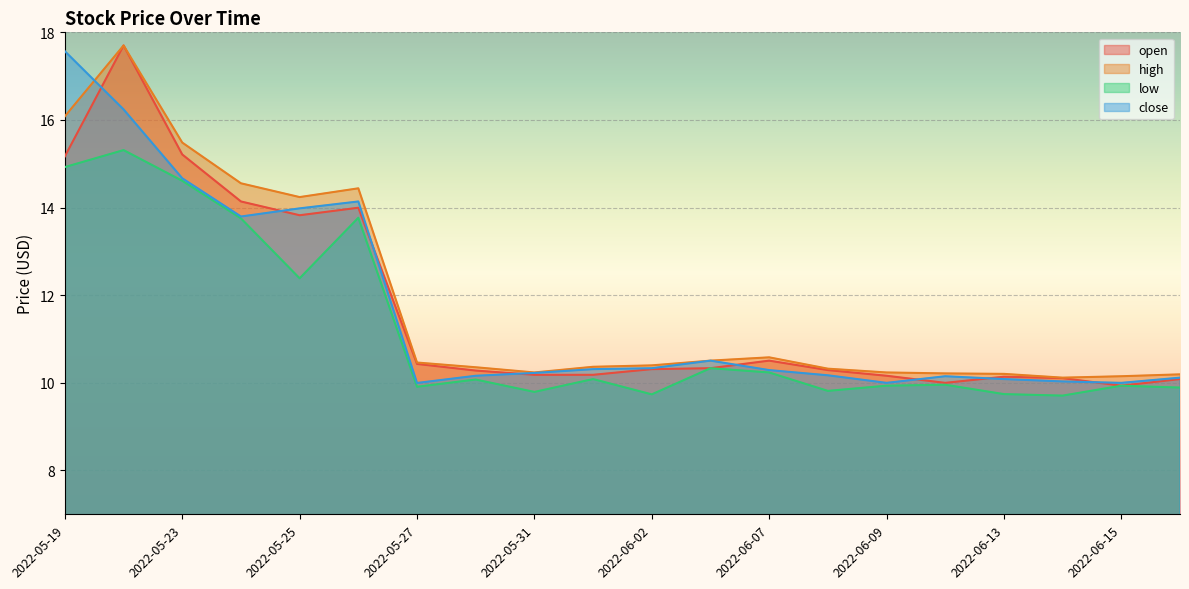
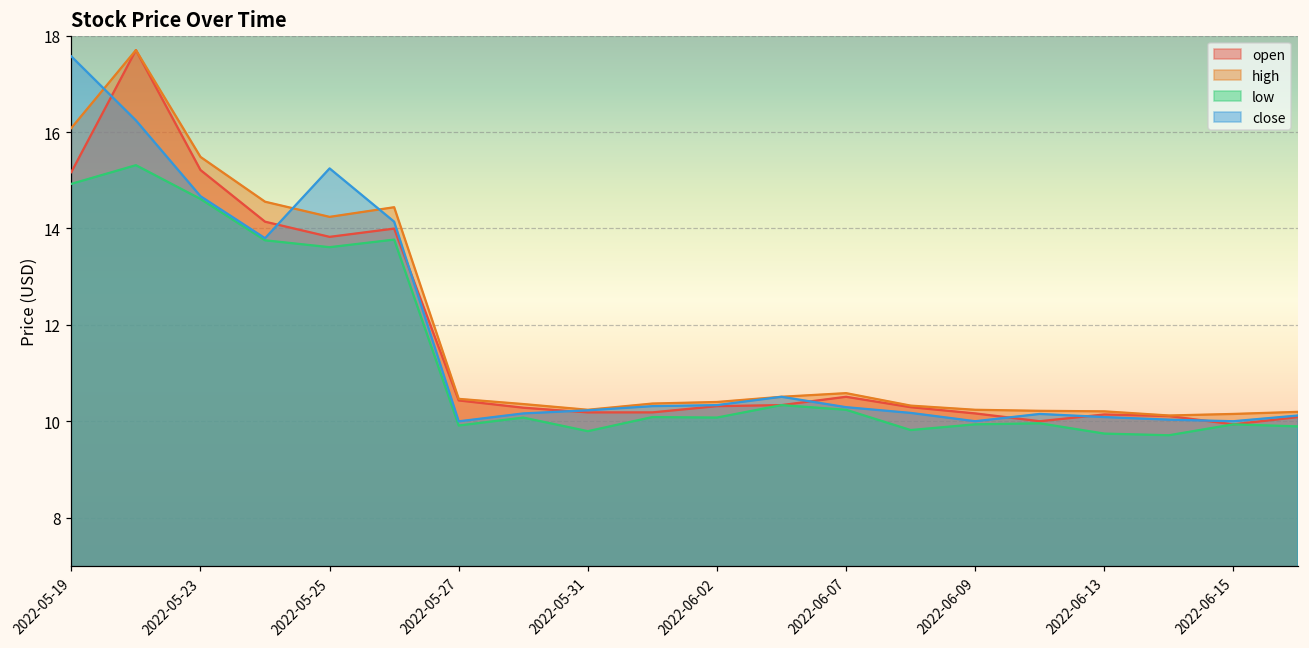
low, 2022-05-25: 12.4 -> 13.6
close, 2022-05-25: 14.0 -> 15.2
low, 2022-06-02: 9.7 -> 10.1
